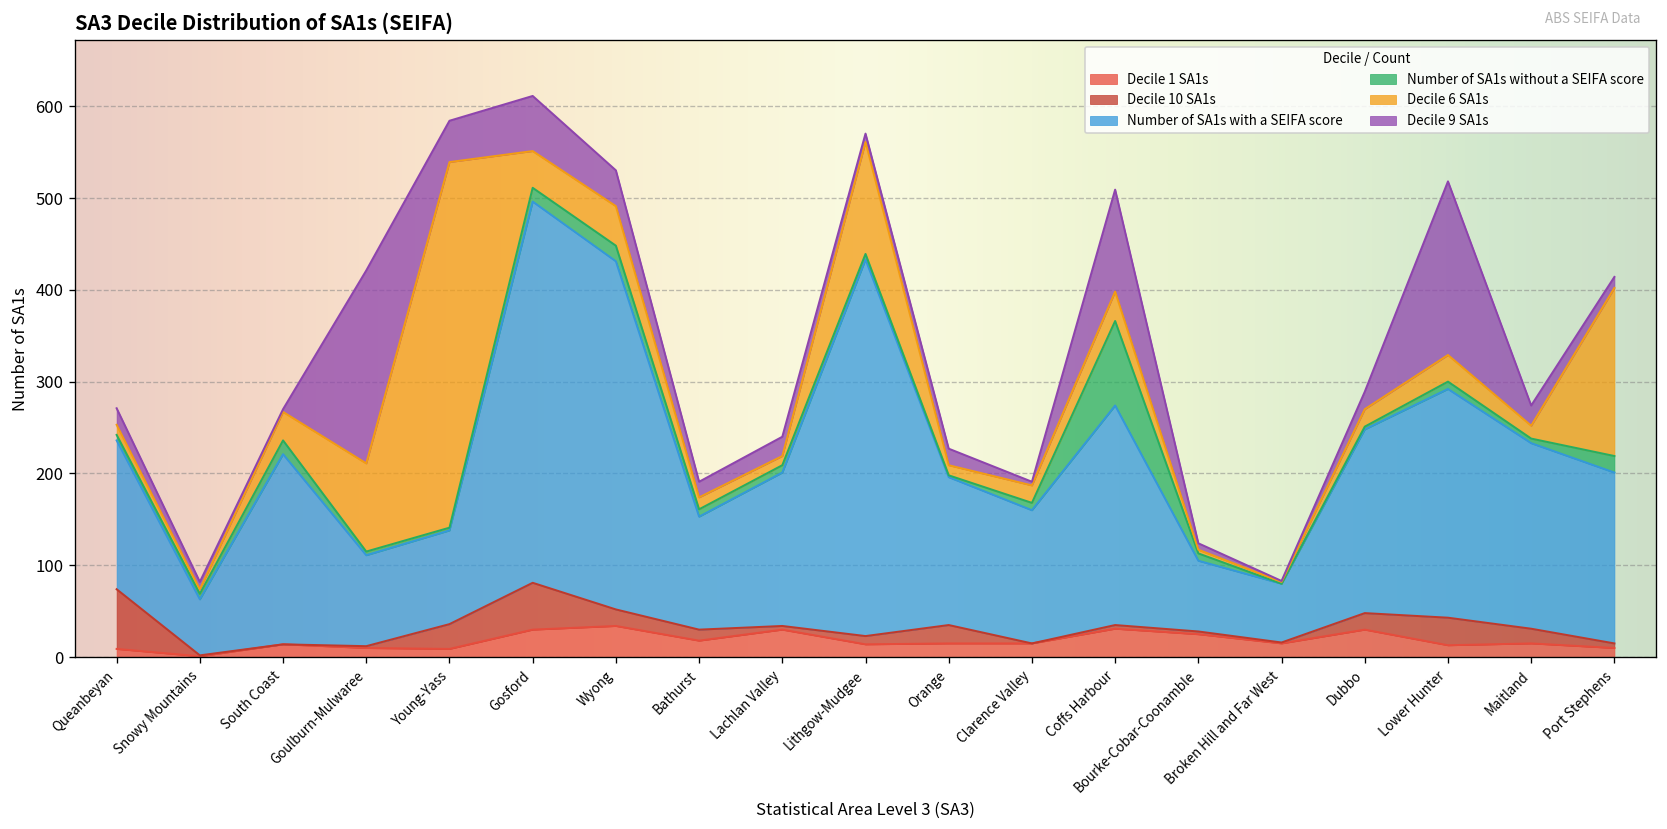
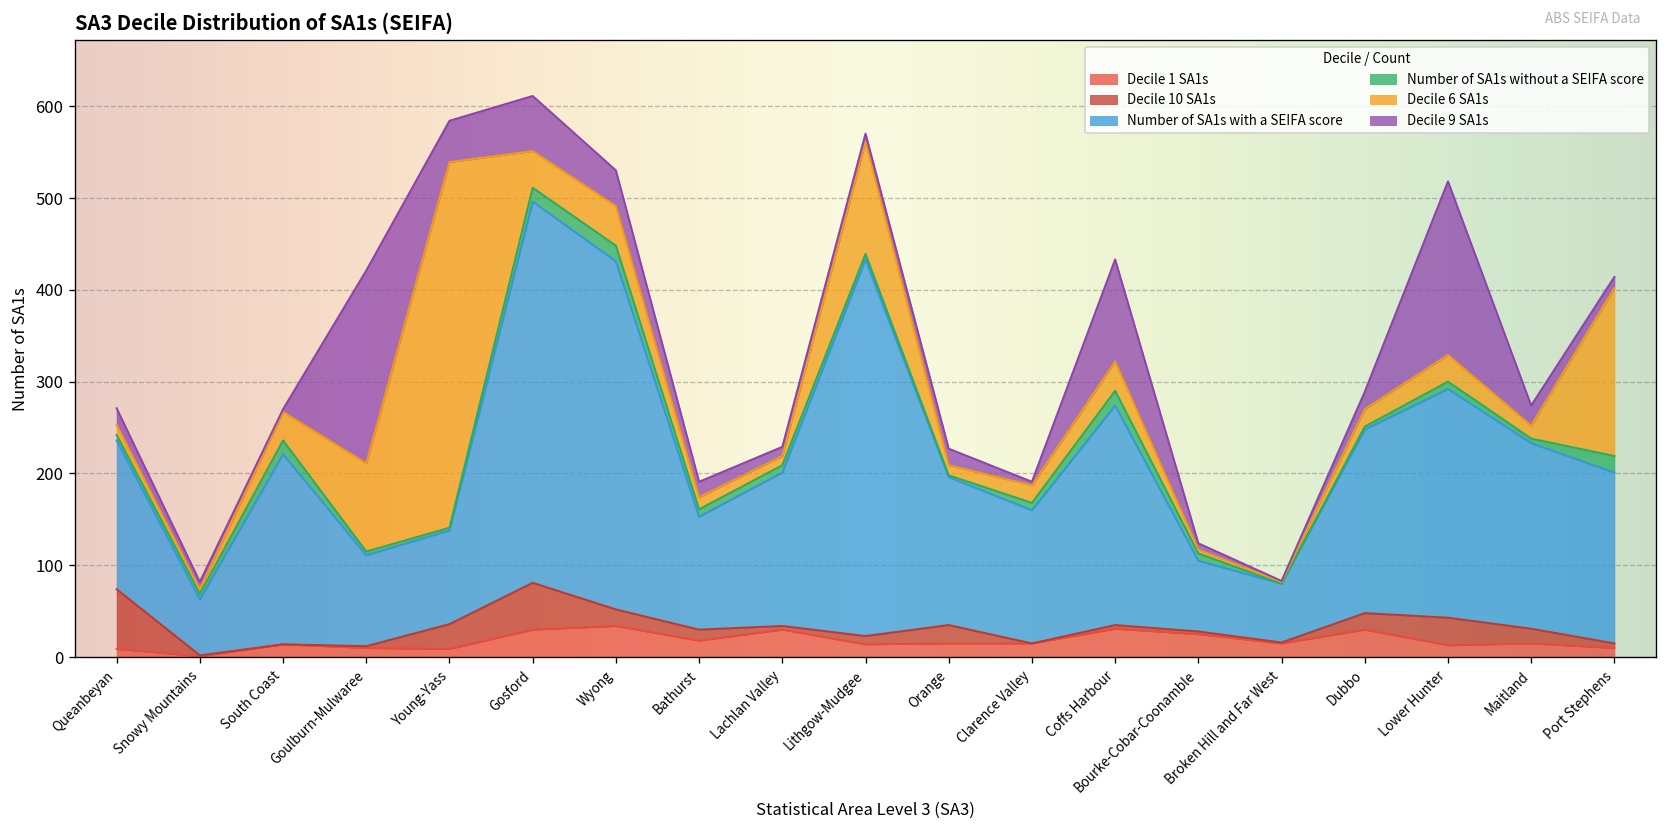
Decile 9 SA1s, Lachlan Valley: 20 -> 10
Number of SA1s without a SEIFA score, Coffs Harbour: 90 -> 20
